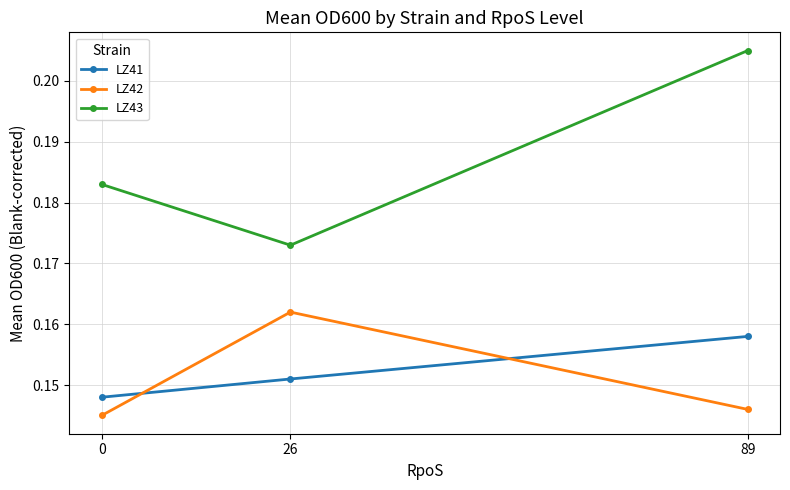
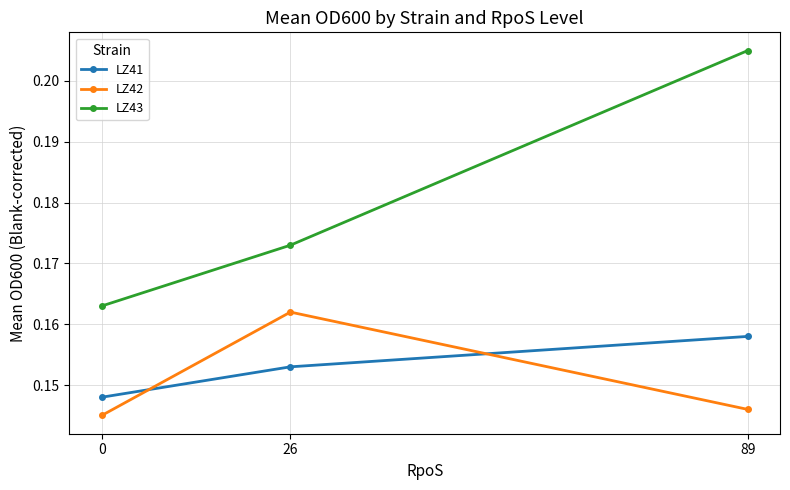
LZ43, 0: 0.183 -> 0.163
LZ41, 26: 0.151 -> 0.153
